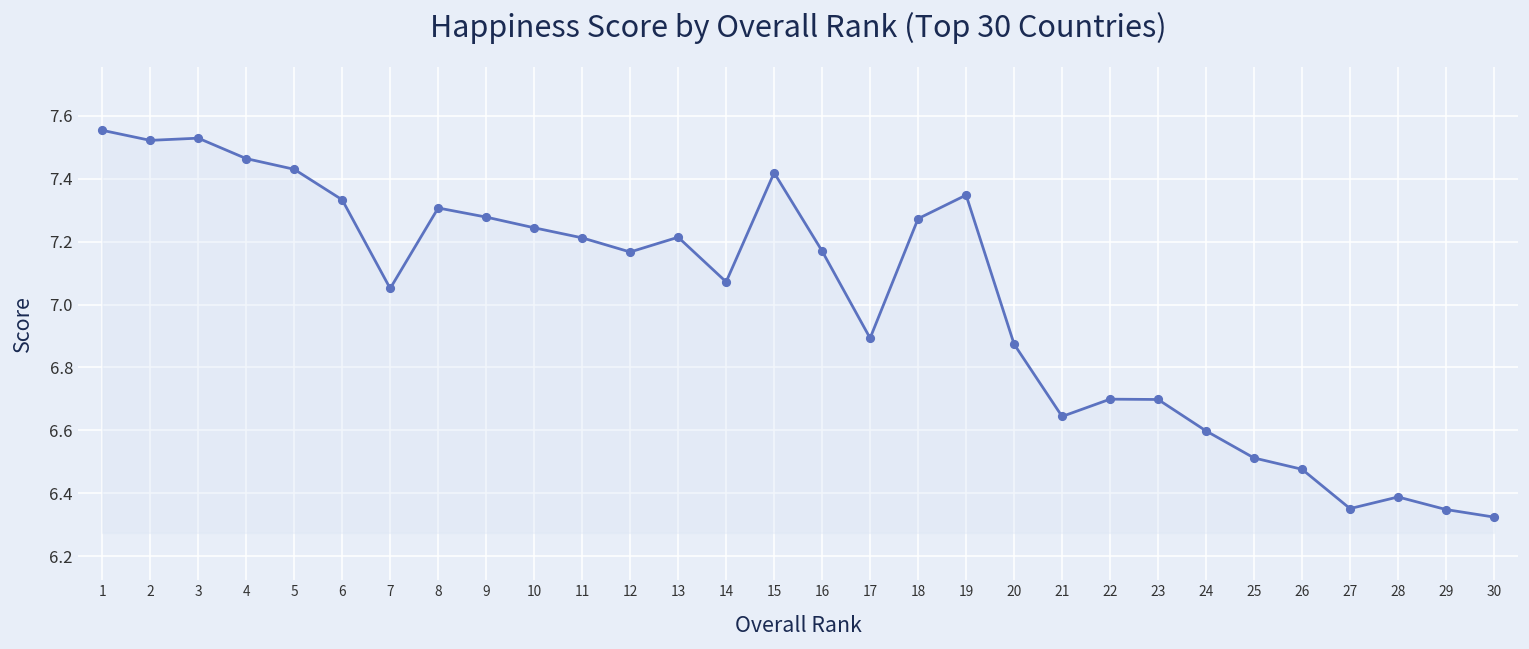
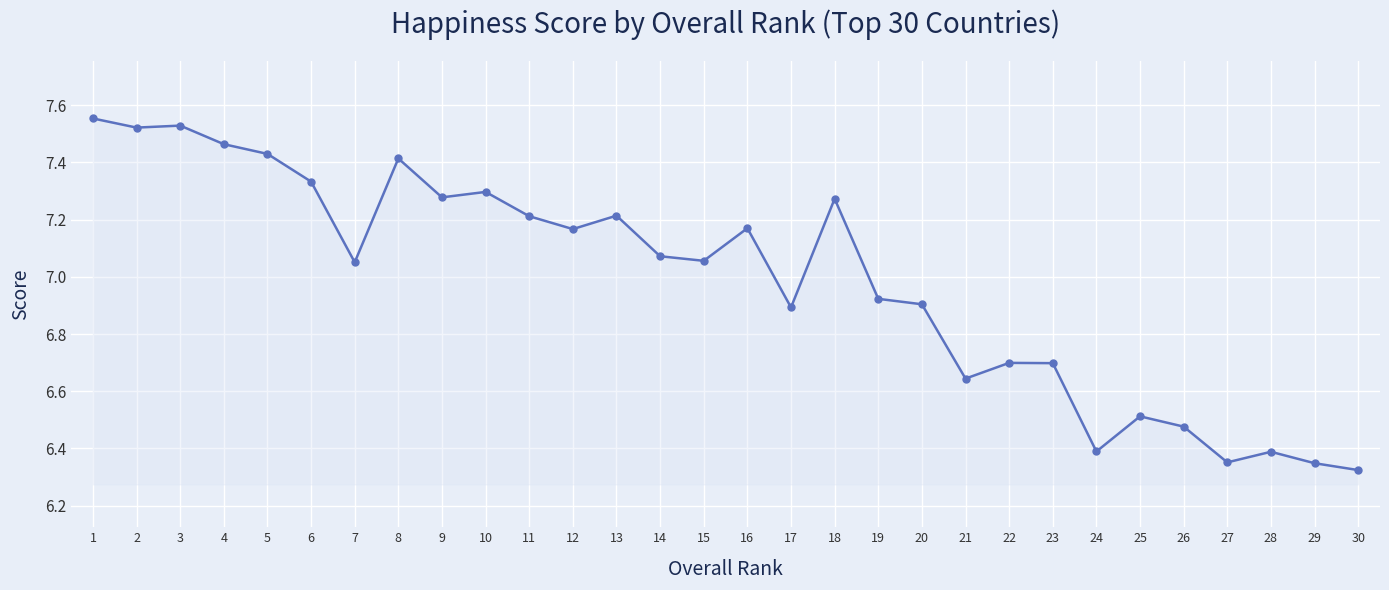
8: 7.31 -> 7.41
10: 7.24 -> 7.30
15: 7.42 -> 7.06
19: 7.35 -> 6.92
20: 6.87 -> 6.90
24: 6.60 -> 6.39
